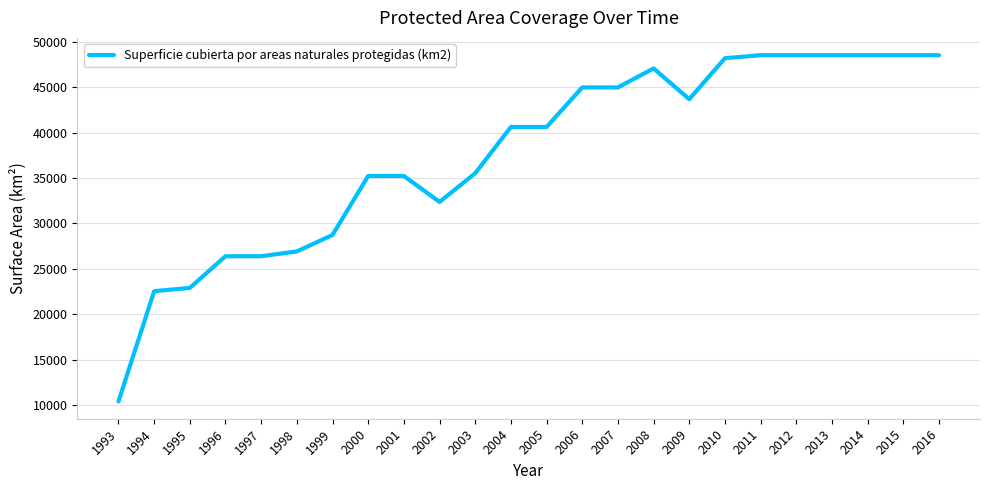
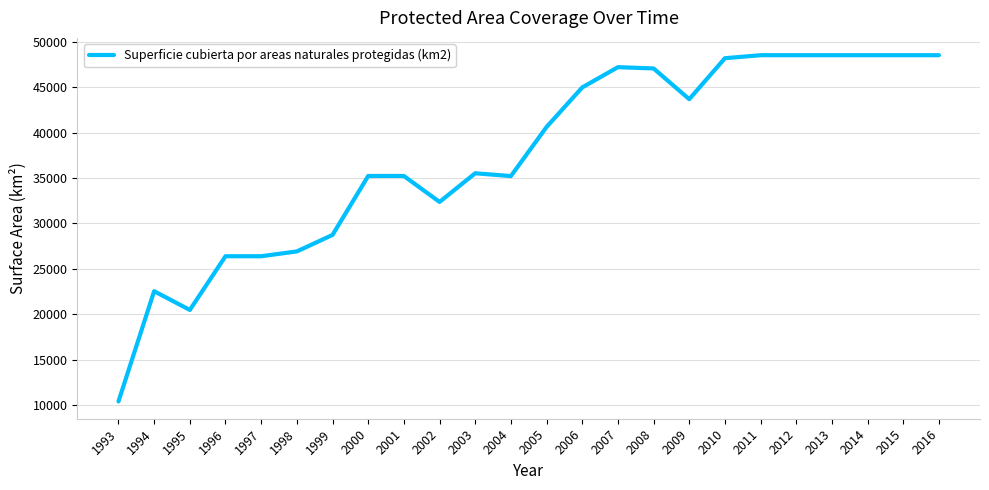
1995: 23000 -> 20000
2004: 41000 -> 35000
2007: 45000 -> 47000
